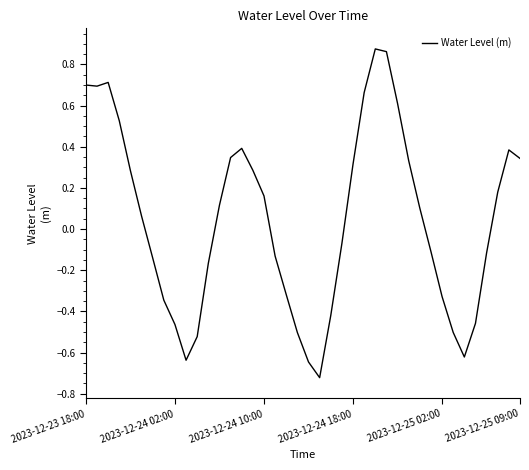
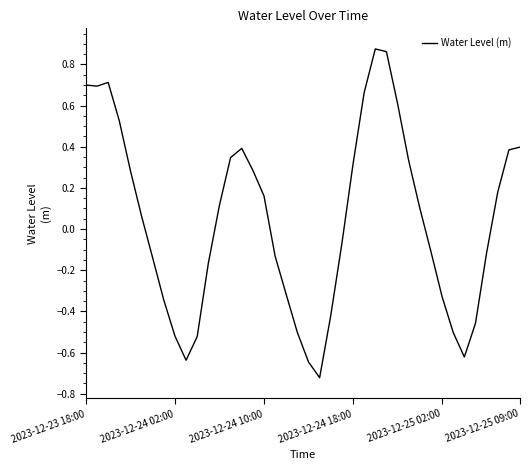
2023-12-24 02:00: -0.46 -> -0.52
2023-12-25 09:00: 0.34 -> 0.40
